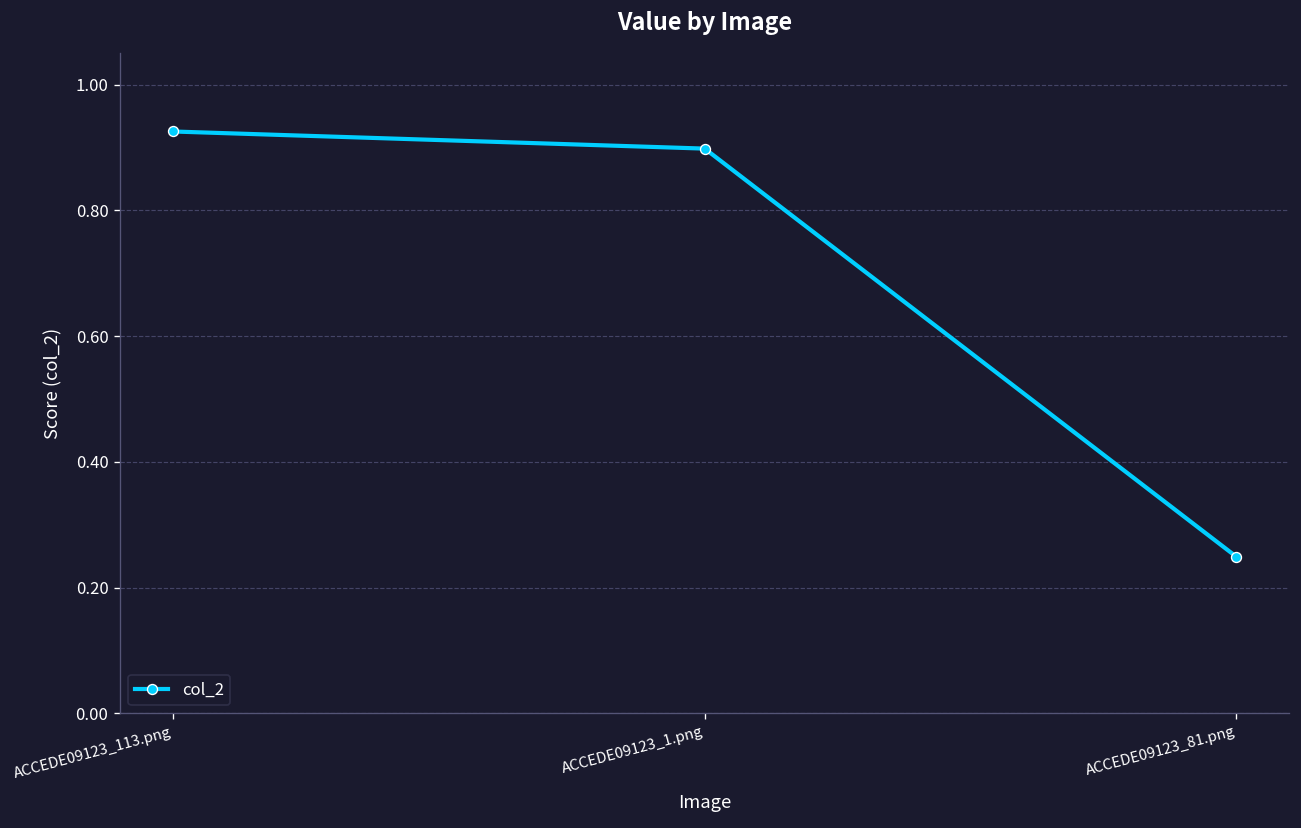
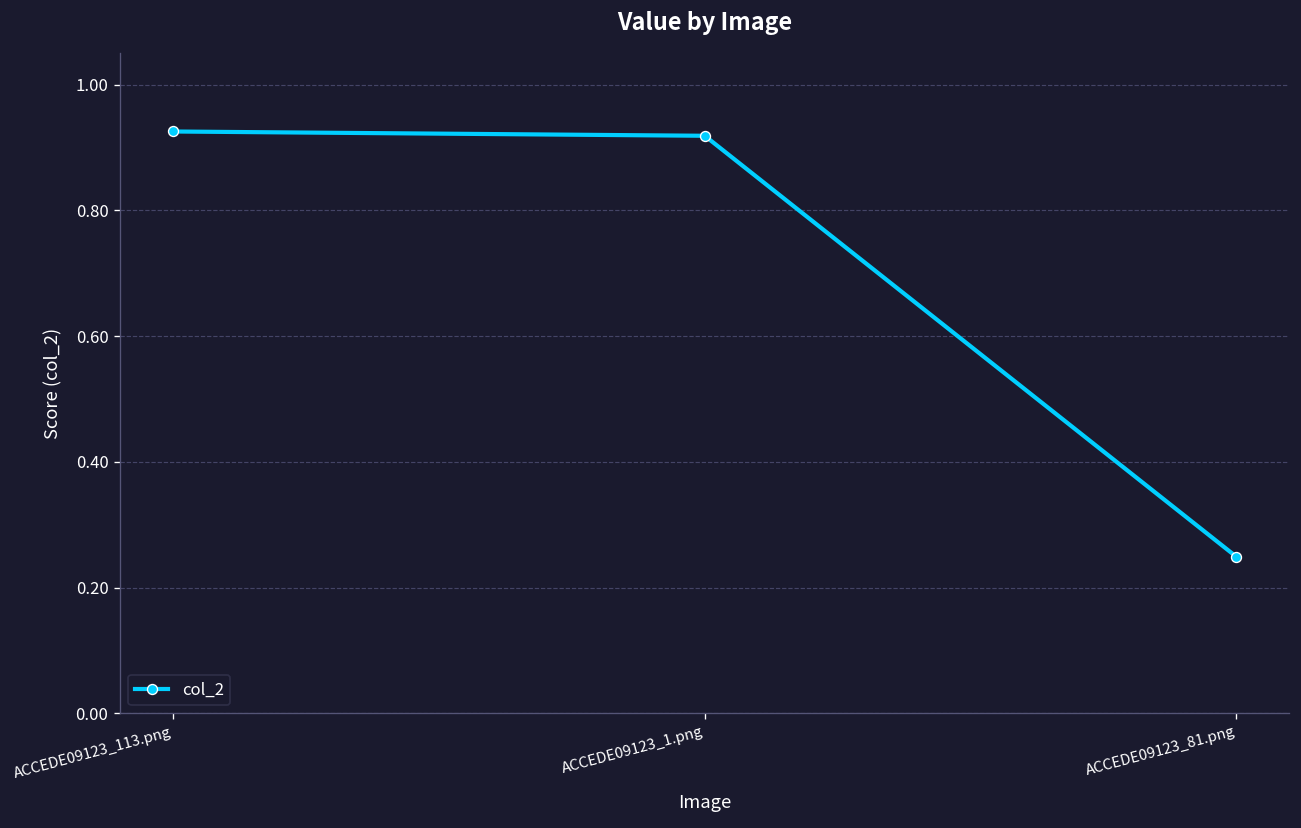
ACCEDE09123_1.png: 0.90 -> 0.92
